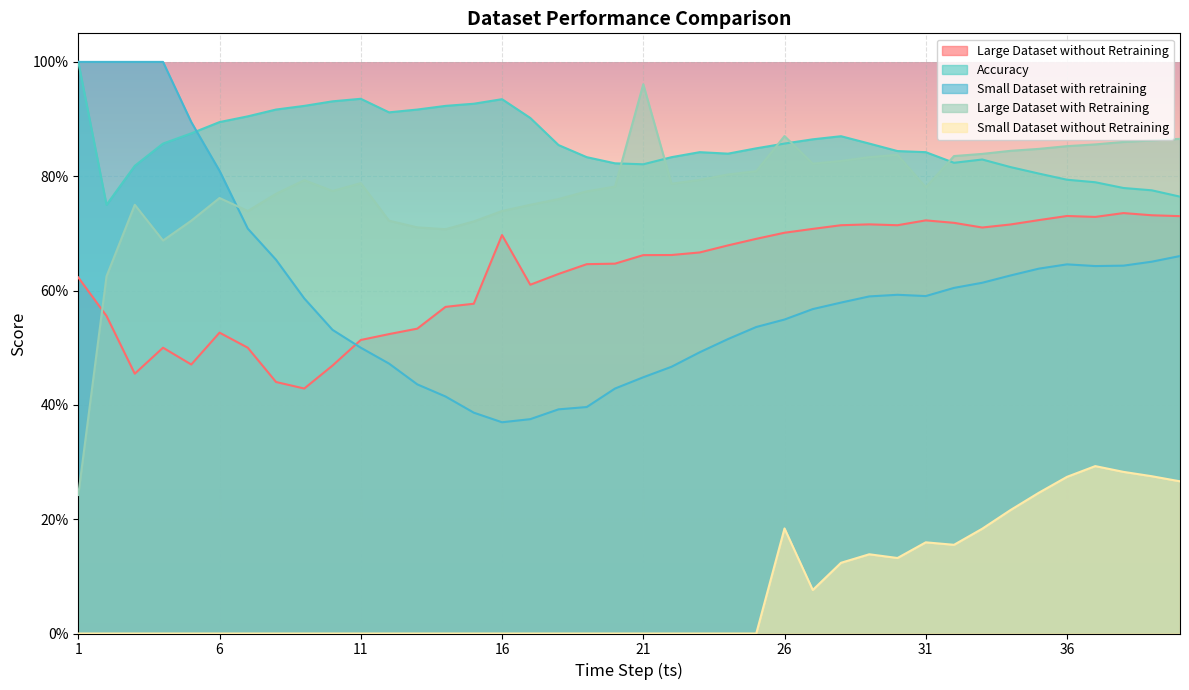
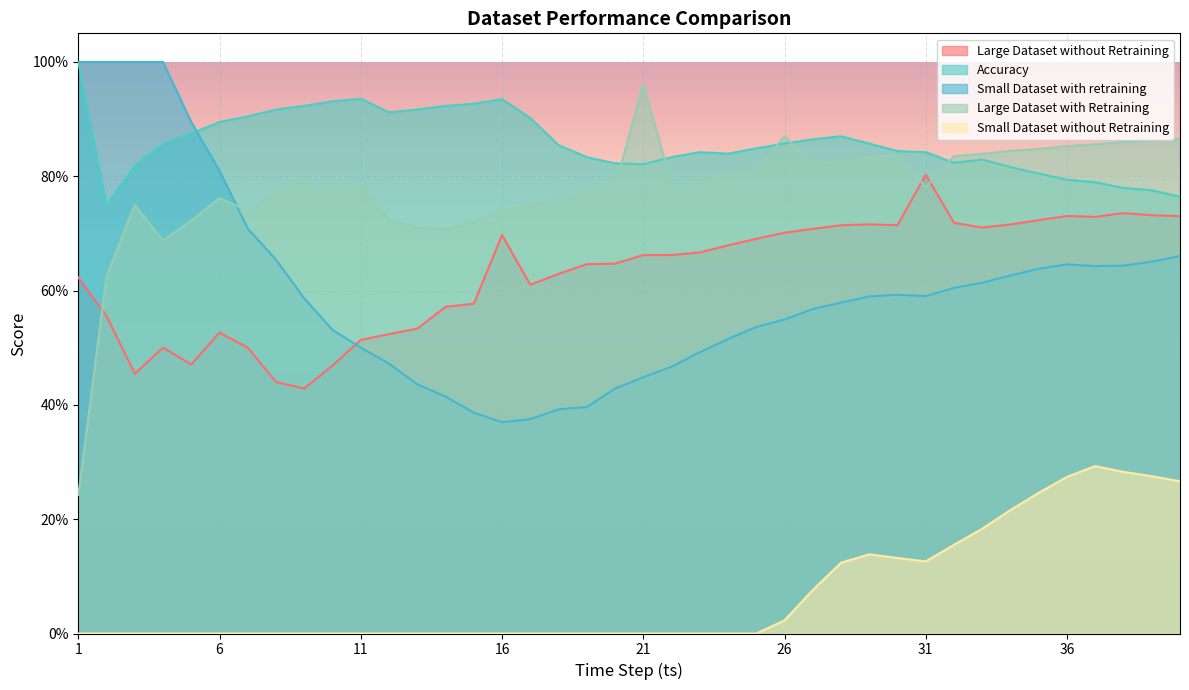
Small Dataset without Retraining, 26: 18% -> 2%
Large Dataset without Retraining, 31: 72% -> 80%
Small Dataset without Retraining, 31: 16% -> 13%
